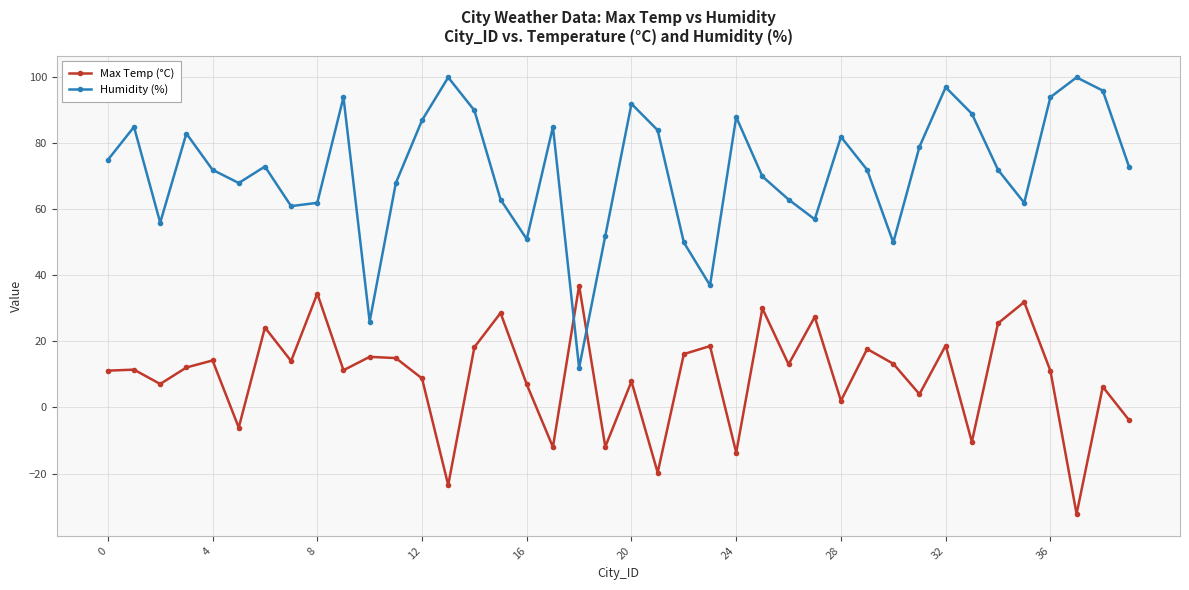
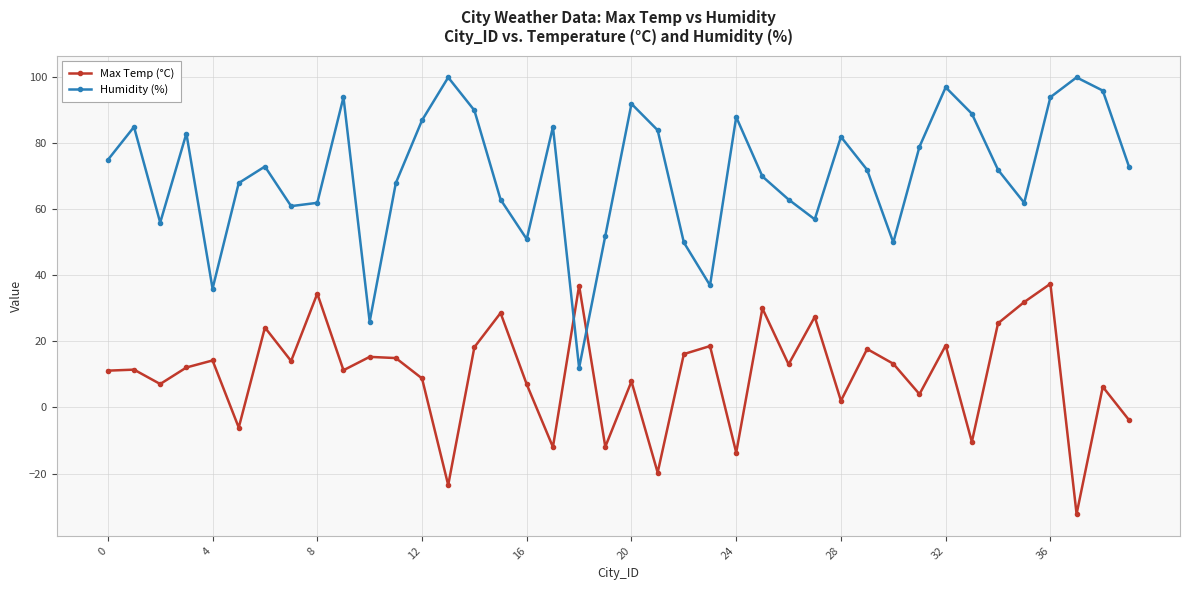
Humidity (%), 4: 72 -> 36
Max Temp (°C), 36: 11 -> 37
